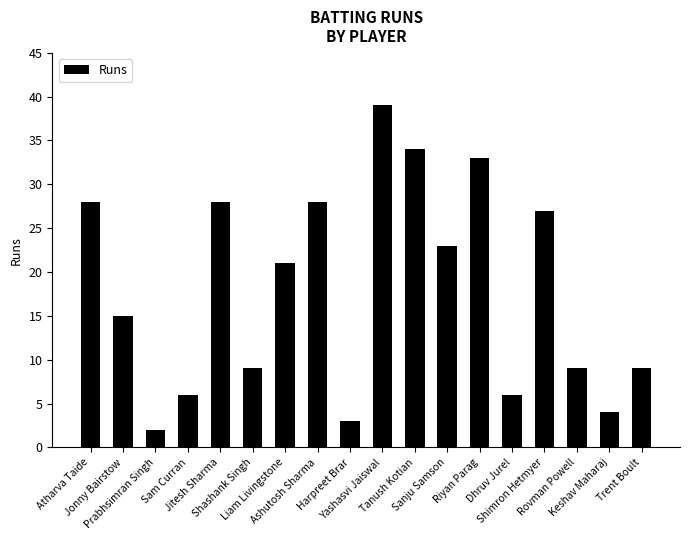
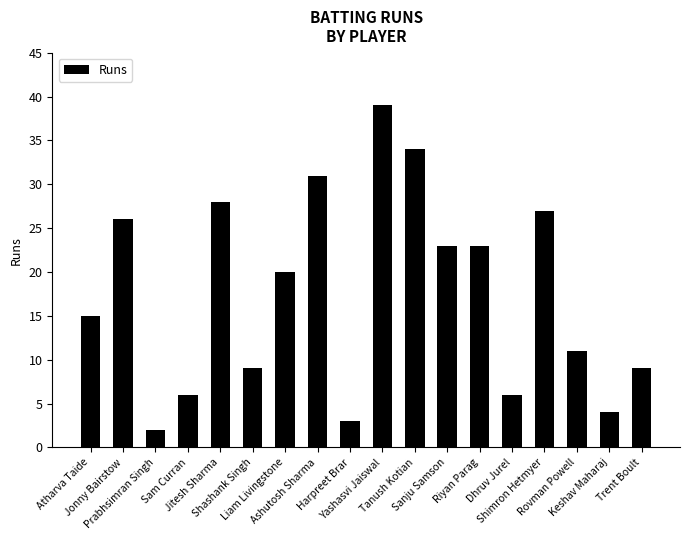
Atharva Taide: 28 -> 15
Jonny Bairstow: 15 -> 26
Liam Livingstone: 21 -> 20
Ashutosh Sharma: 28 -> 31
Riyan Parag: 33 -> 23
Rovman Powell: 9 -> 11
